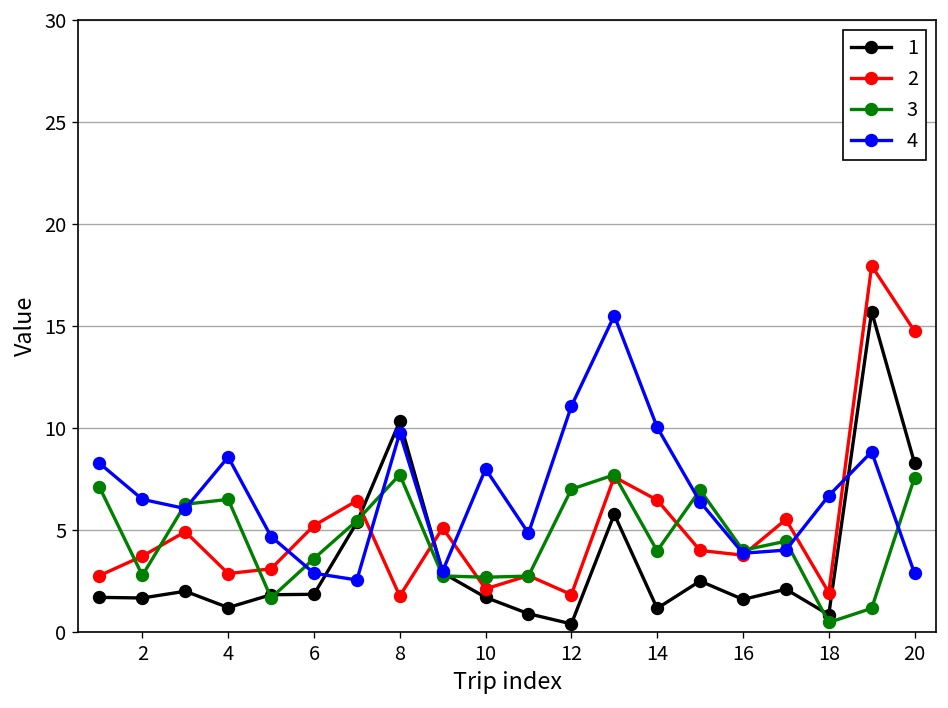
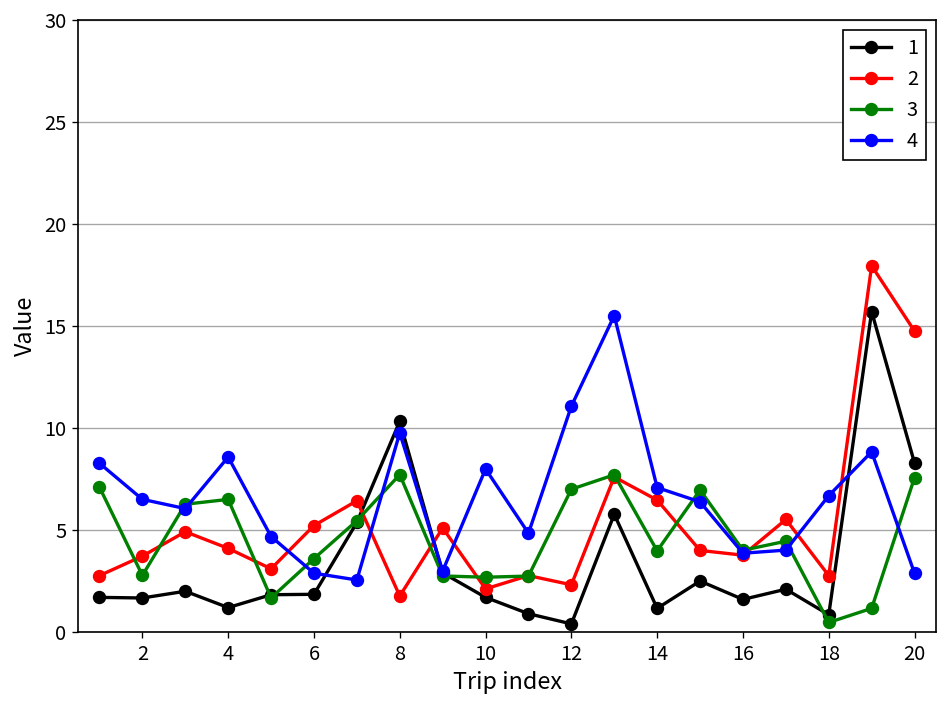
2, 4: 2.9 -> 4.1
2, 12: 1.8 -> 2.3
4, 14: 10.0 -> 7.1
2, 18: 1.9 -> 2.8
